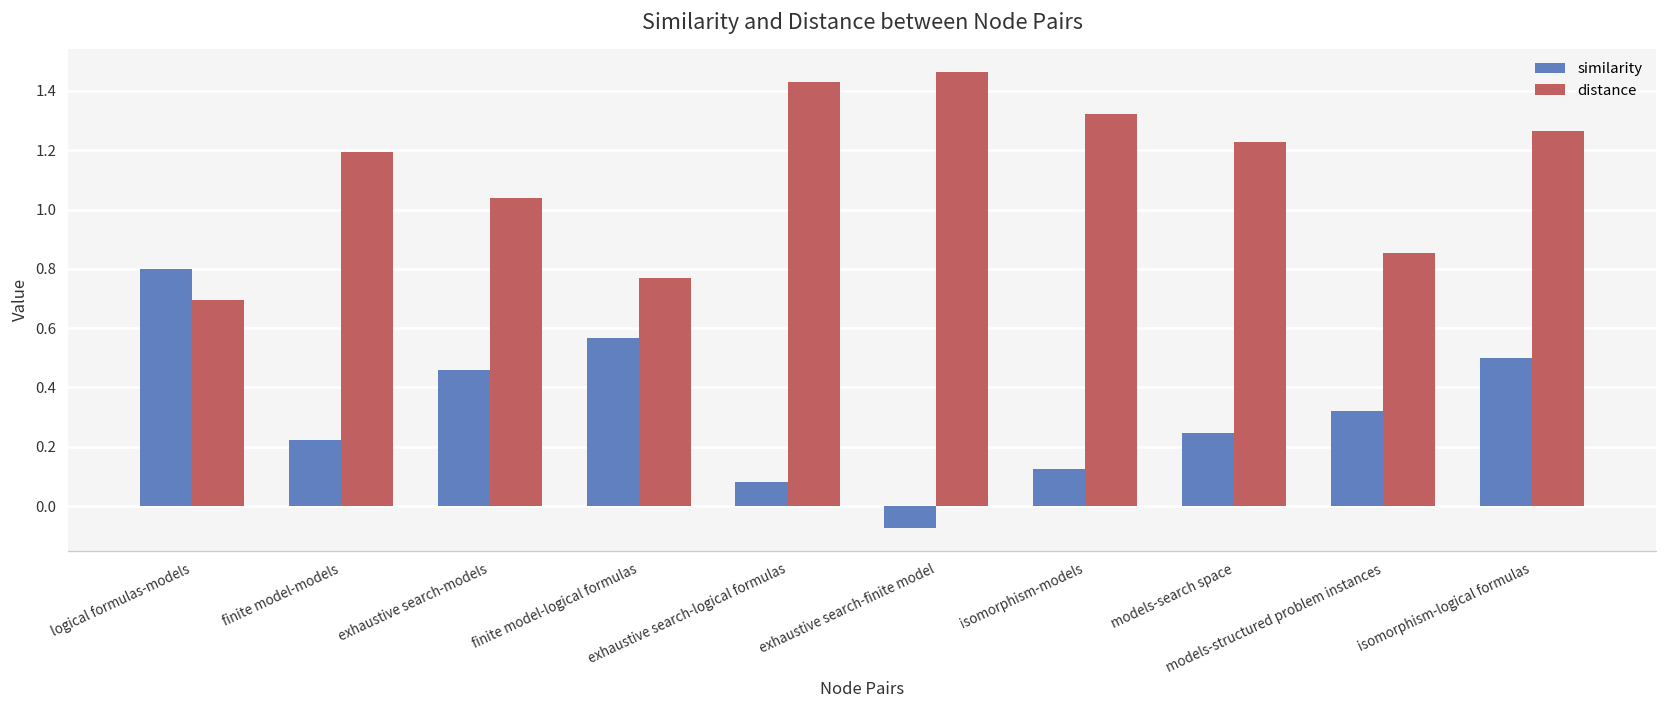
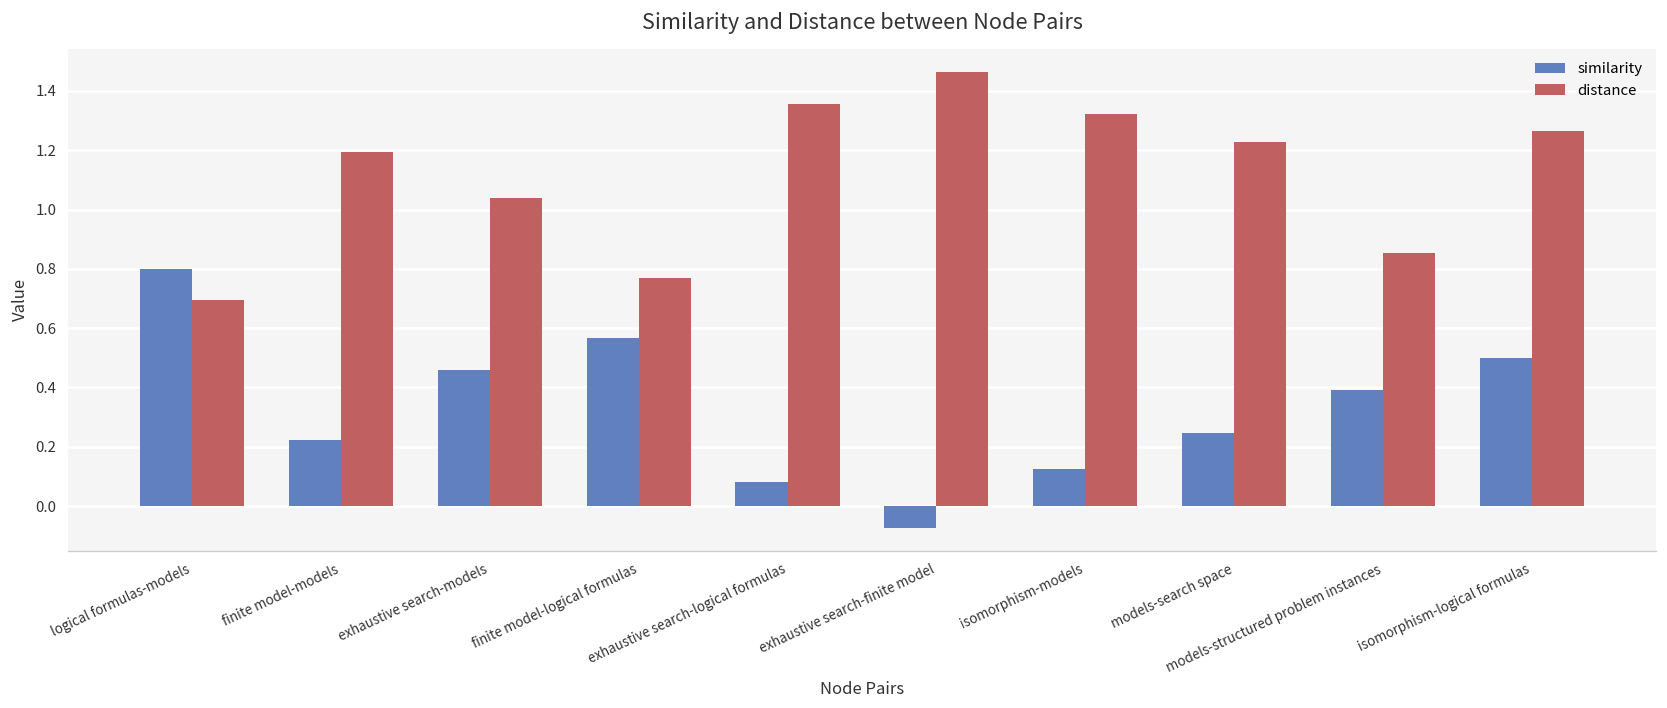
distance, exhaustive search-logical formulas: 1.43 -> 1.36
similarity, models-structured problem instances: 0.32 -> 0.39
